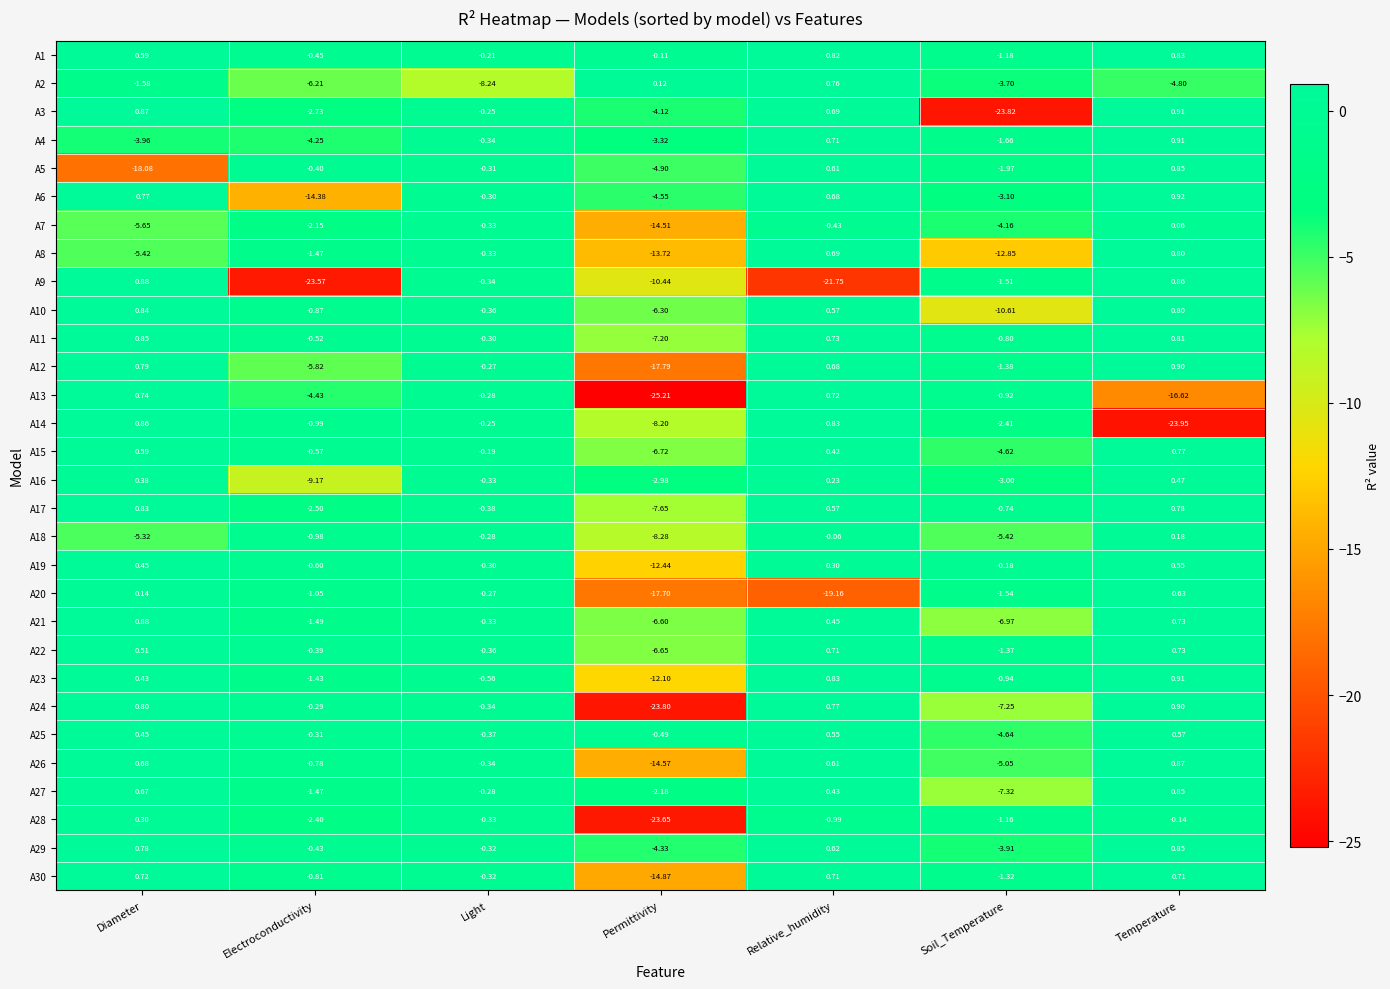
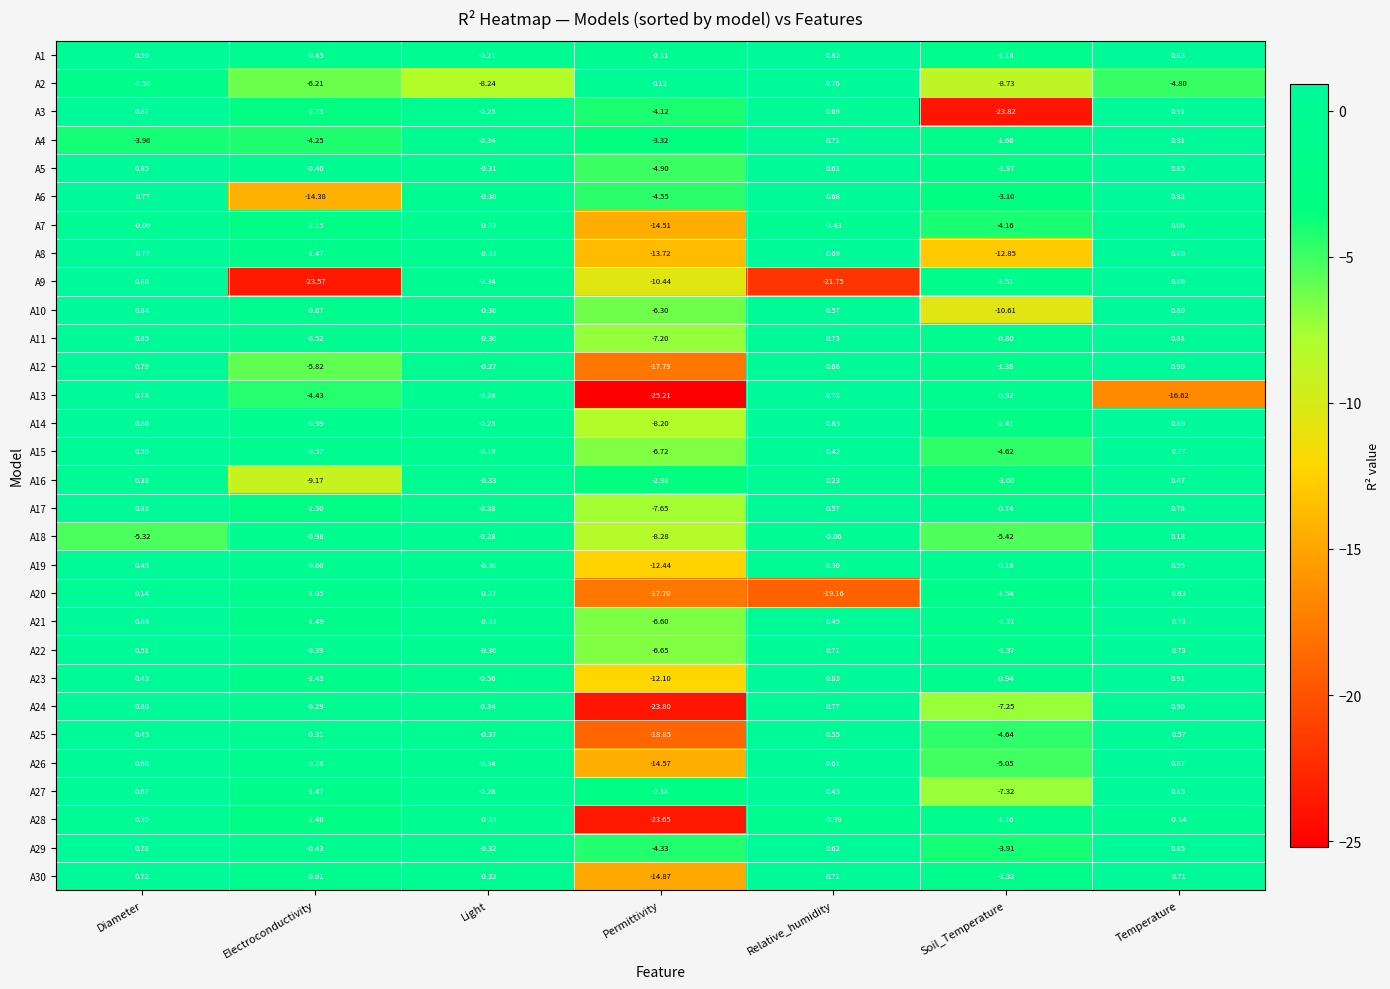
A2, Soil_Temperature: -3.70 -> -8.73
A5, Diameter: -18.08 -> 0.85
A7, Diameter: -5.65 -> -0.06
A8, Diameter: -5.42 -> 0.77
A14, Temperature: -23.95 -> 0.89
A21, Soil_Temperature: -6.97 -> -1.31
A25, Permittivity: -0.49 -> -18.85
